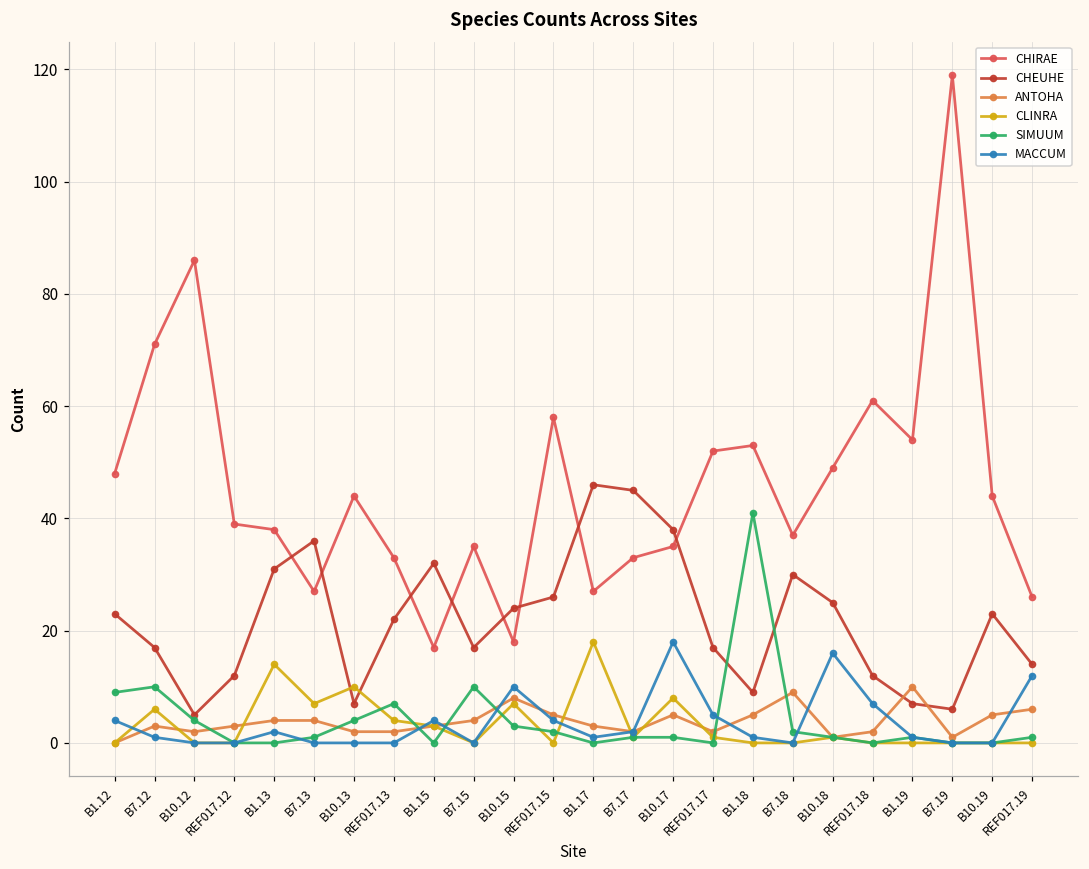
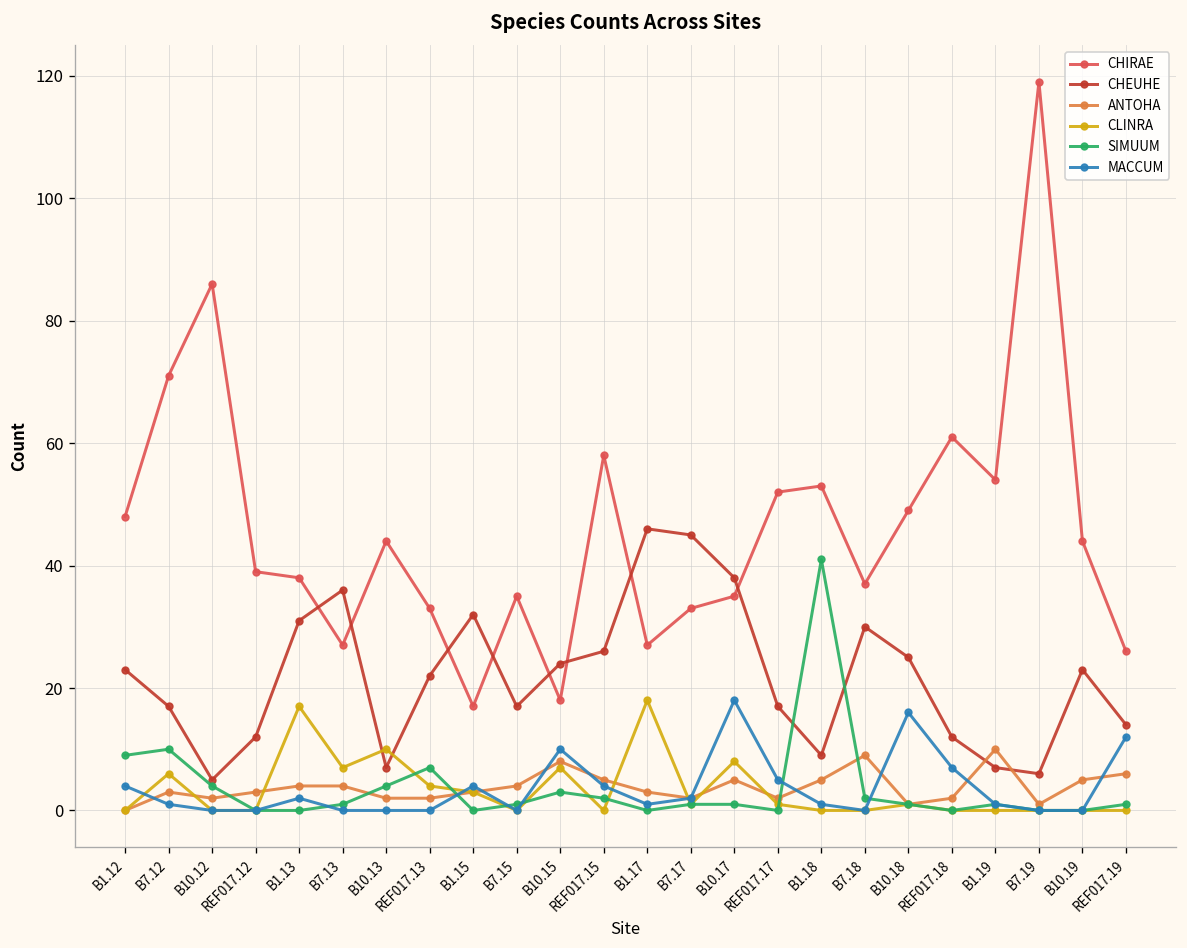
CLINRA, B1.13: 14 -> 17
SIMUUM, B7.15: 10 -> 1
